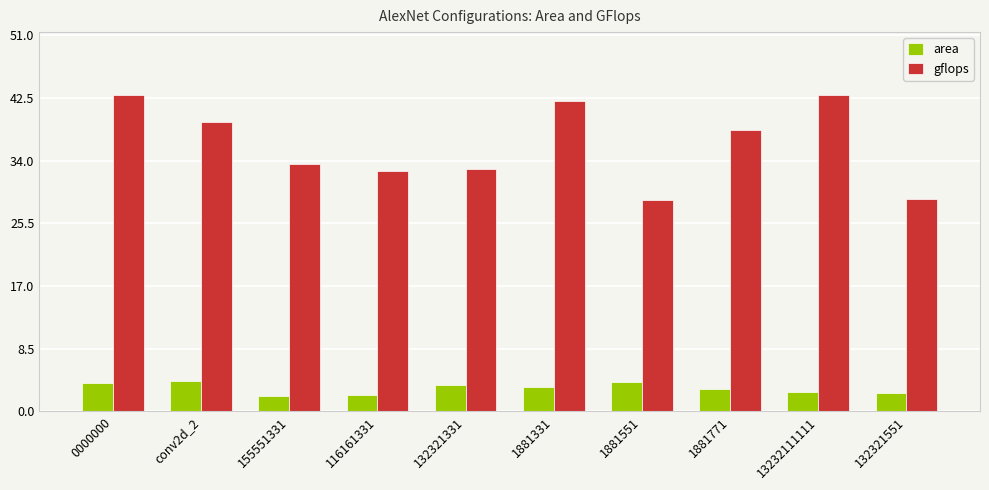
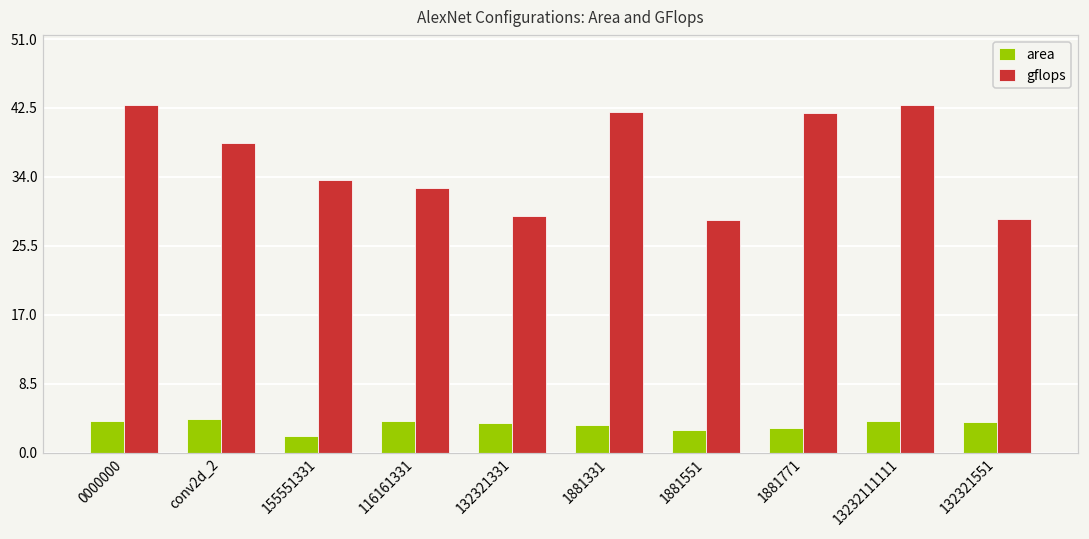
gflops, conv2d_2: 39 -> 38
area, 116161331: 2 -> 4
gflops, 132321331: 33 -> 29
area, 1881551: 4 -> 3
gflops, 1881771: 38 -> 42
area, 13232111111: 3 -> 4
area, 132321551: 3 -> 4
